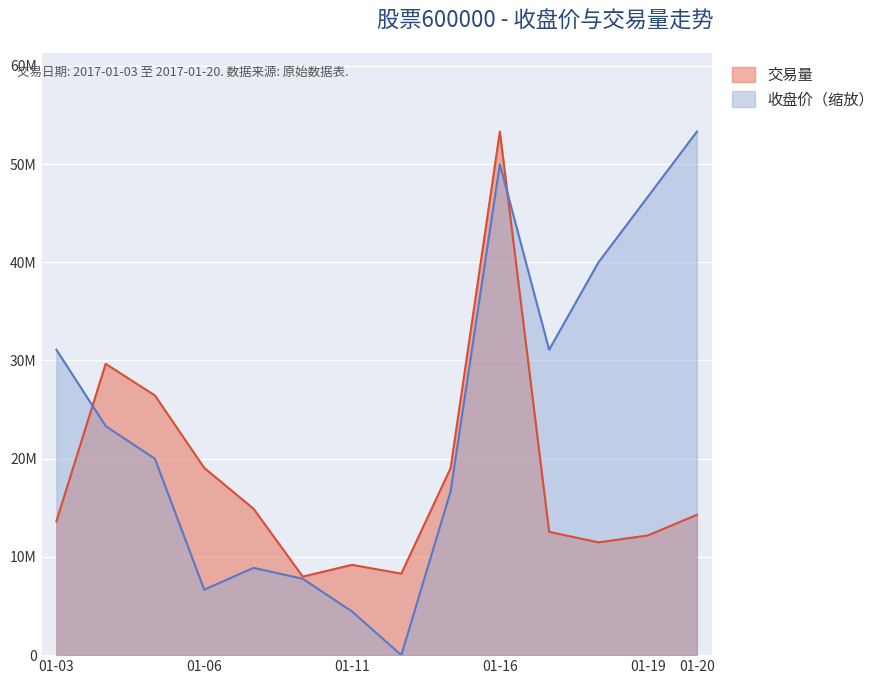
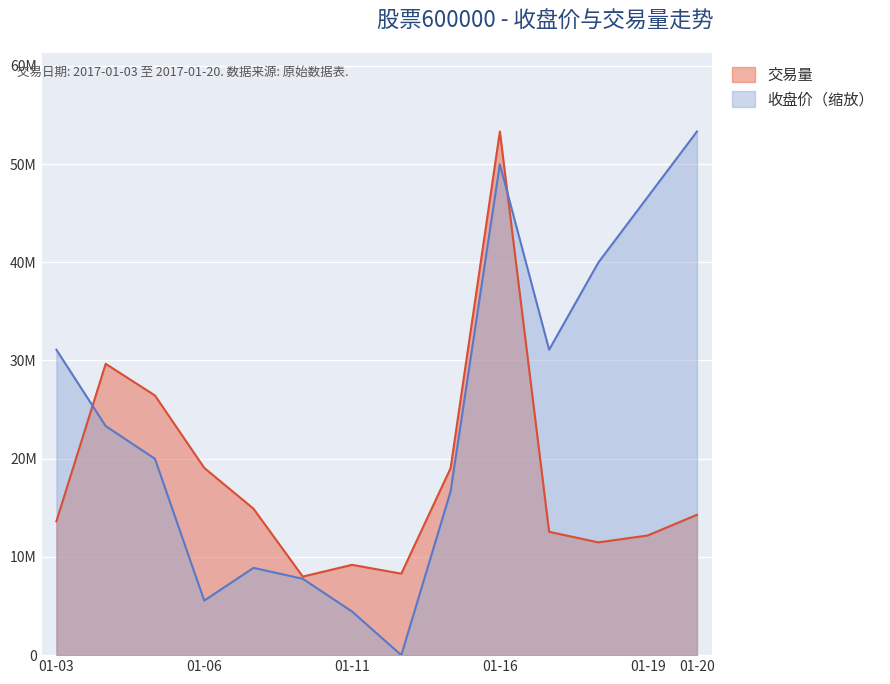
收盘价（缩放）, 01-06: 7000000 -> 6000000
